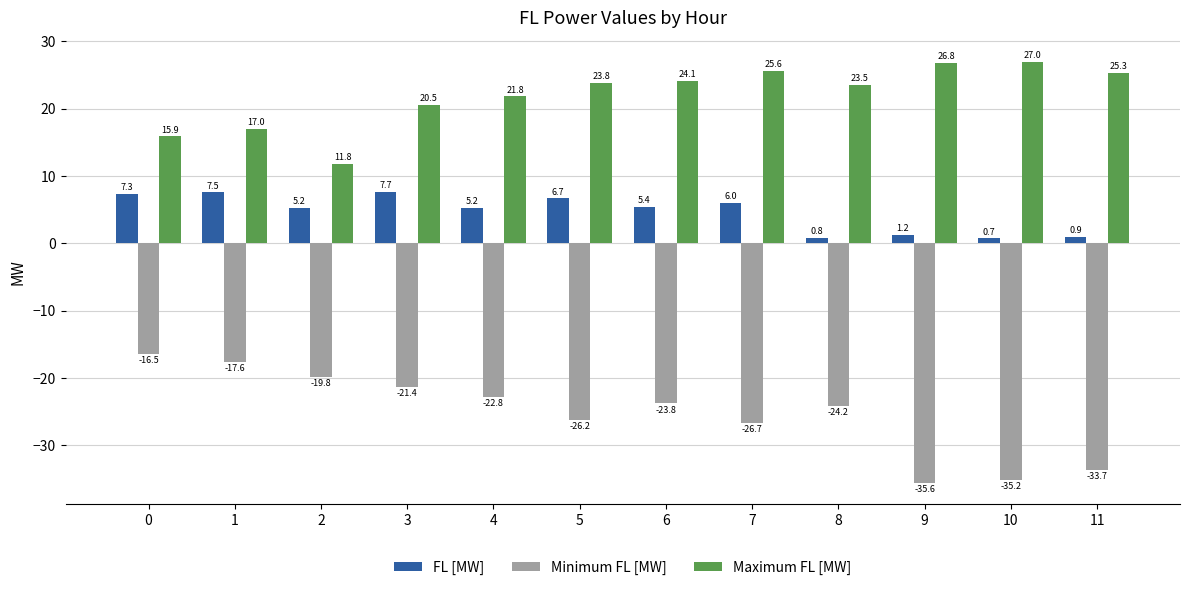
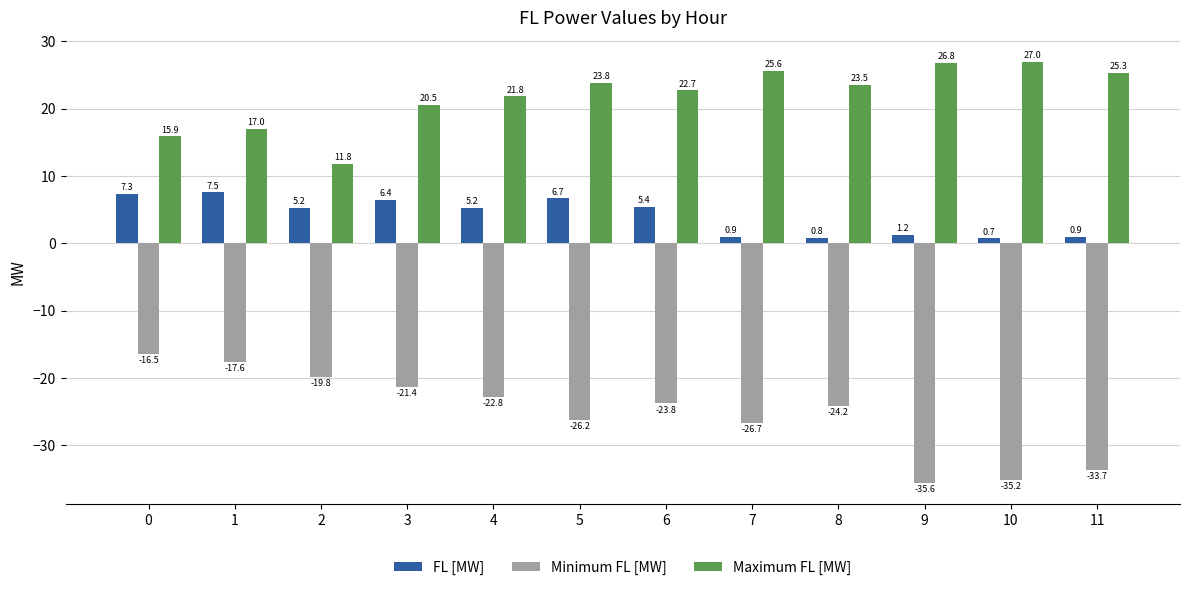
FL [MW], 3: 7.7 -> 6.4
Maximum FL [MW], 6: 24.1 -> 22.7
FL [MW], 7: 6.0 -> 0.9
